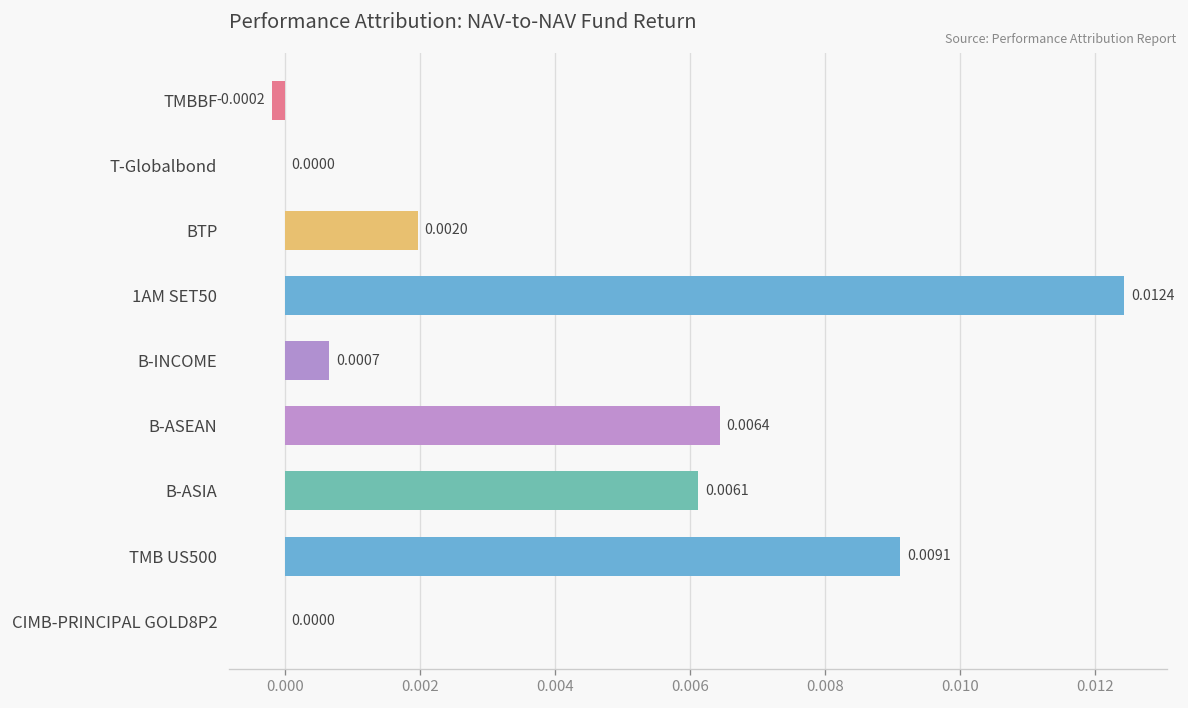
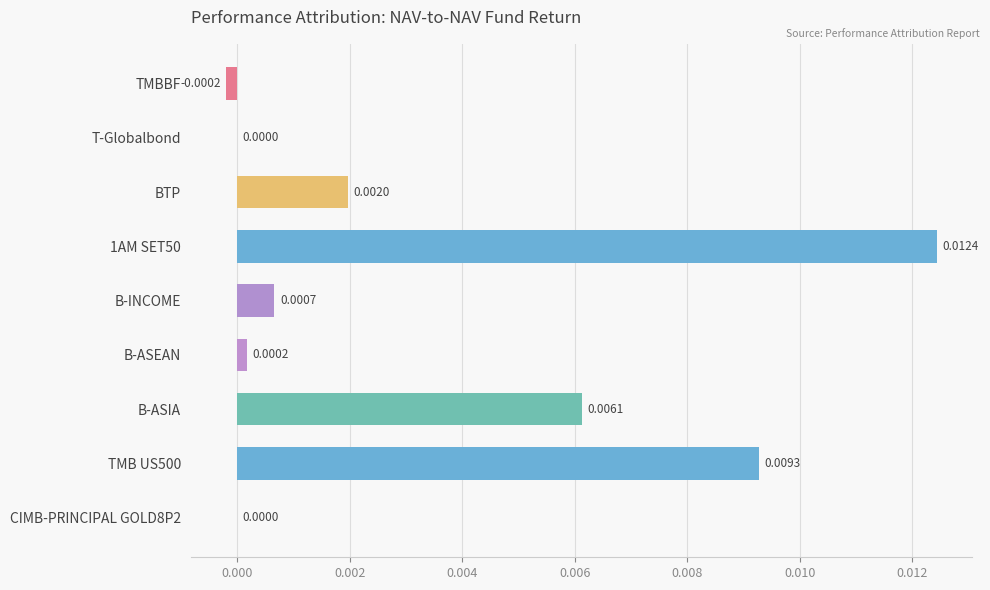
B-ASEAN: 0.0064 -> 0.0002
TMB US500: 0.0091 -> 0.0093
